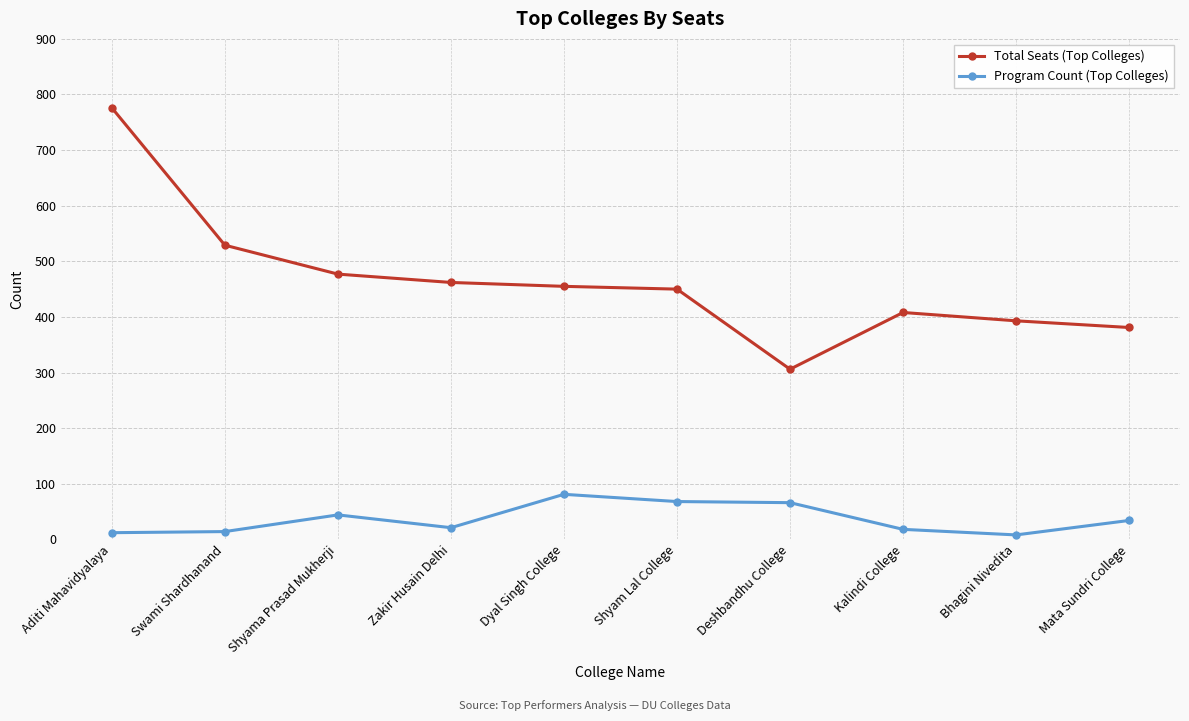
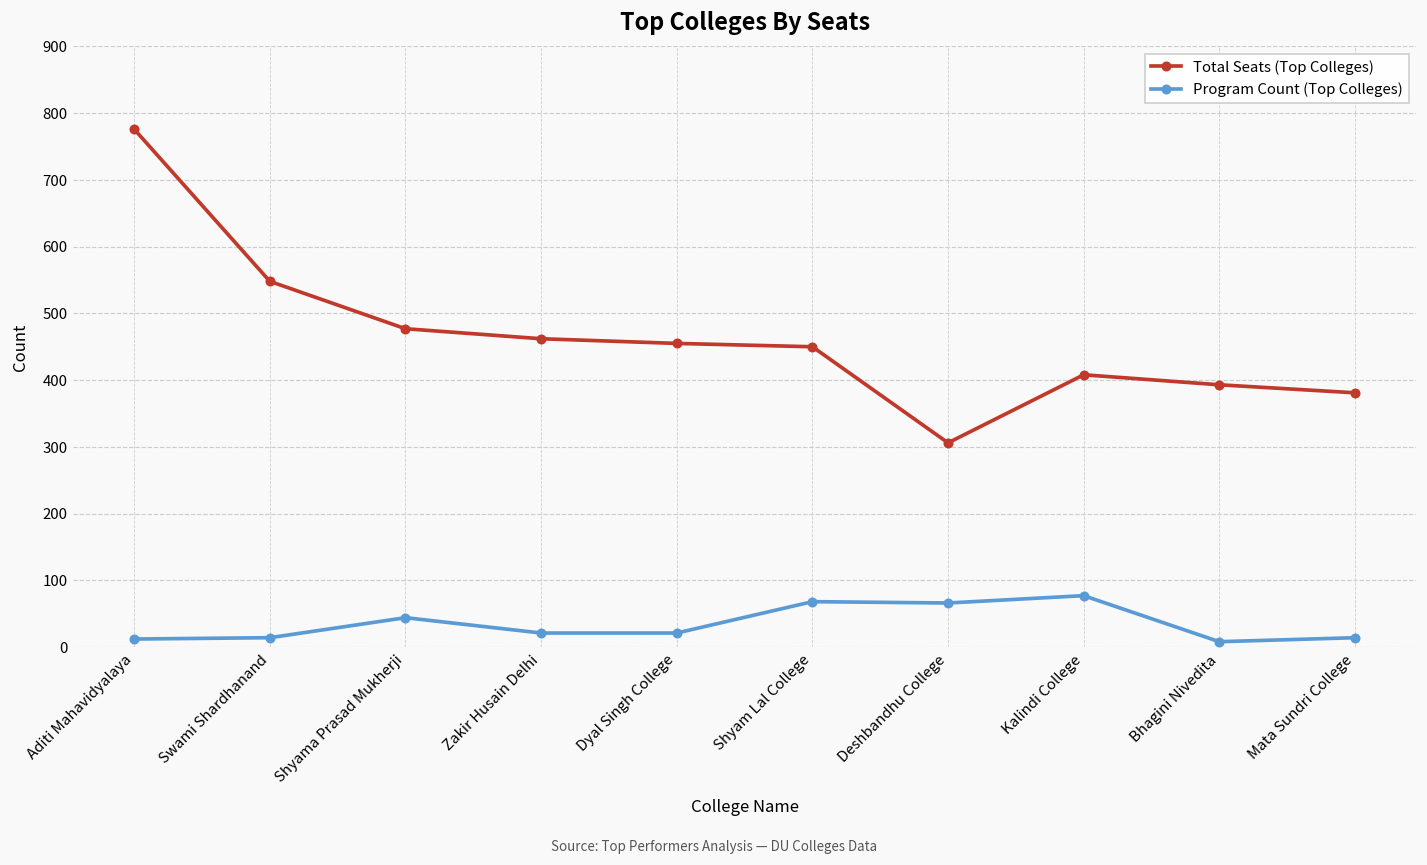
Total Seats (Top Colleges), Swami Shardhanand: 530 -> 550
Program Count (Top Colleges), Dyal Singh College: 80 -> 20
Program Count (Top Colleges), Kalindi College: 20 -> 80
Program Count (Top Colleges), Mata Sundri College: 30 -> 10
